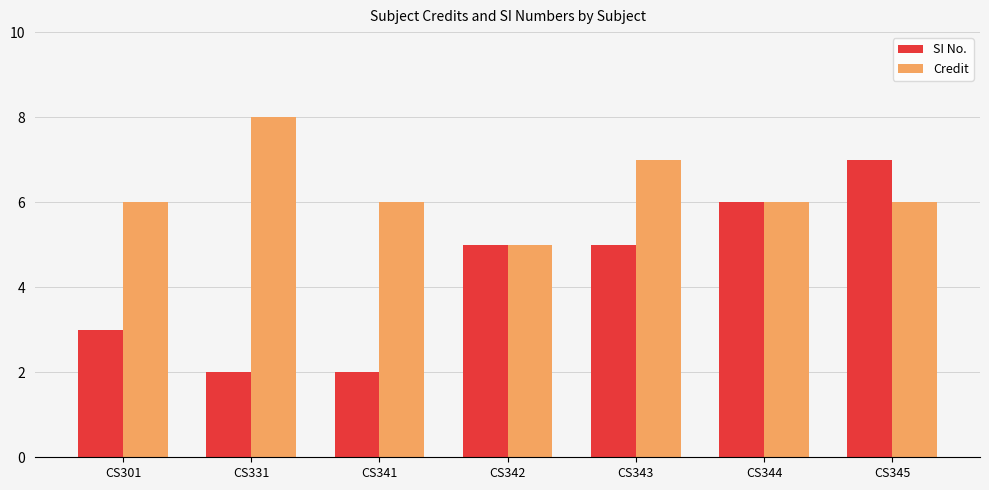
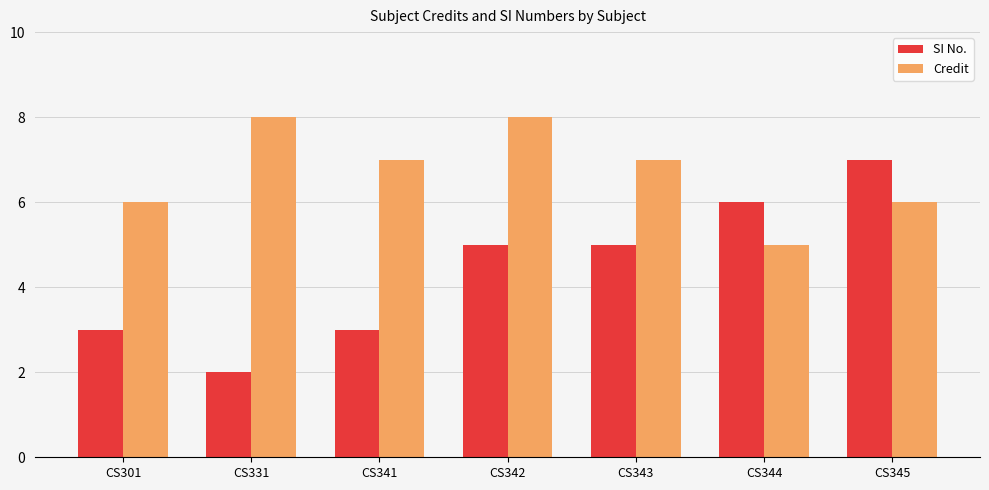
SI No., CS341: 2 -> 3
Credit, CS341: 6 -> 7
Credit, CS342: 5 -> 8
Credit, CS344: 6 -> 5
